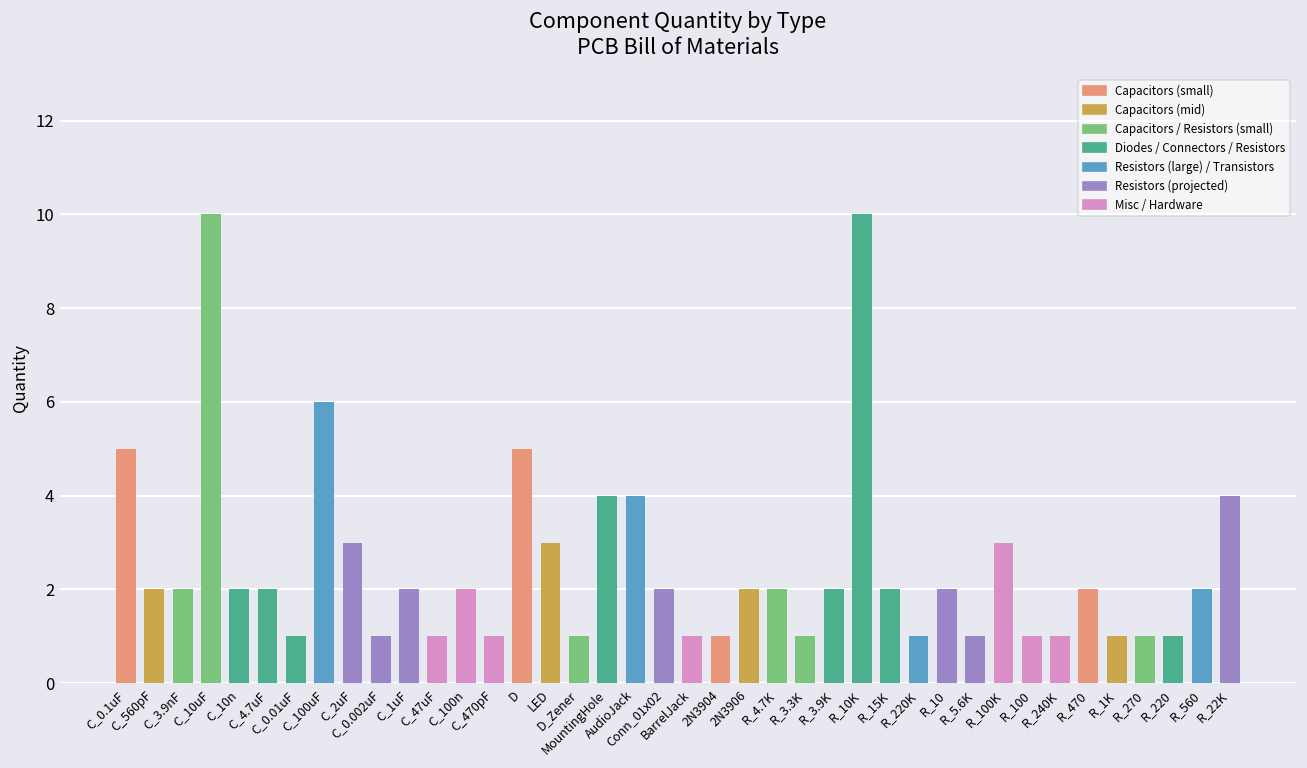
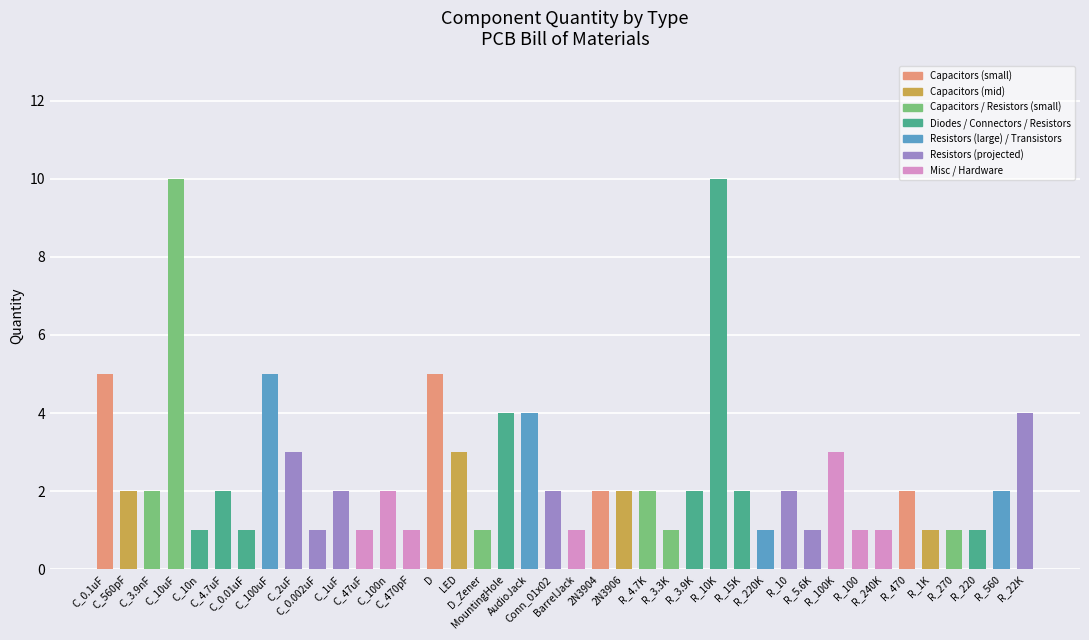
C_10n: 2 -> 1
C_100uF: 6 -> 5
2N3904: 1 -> 2
